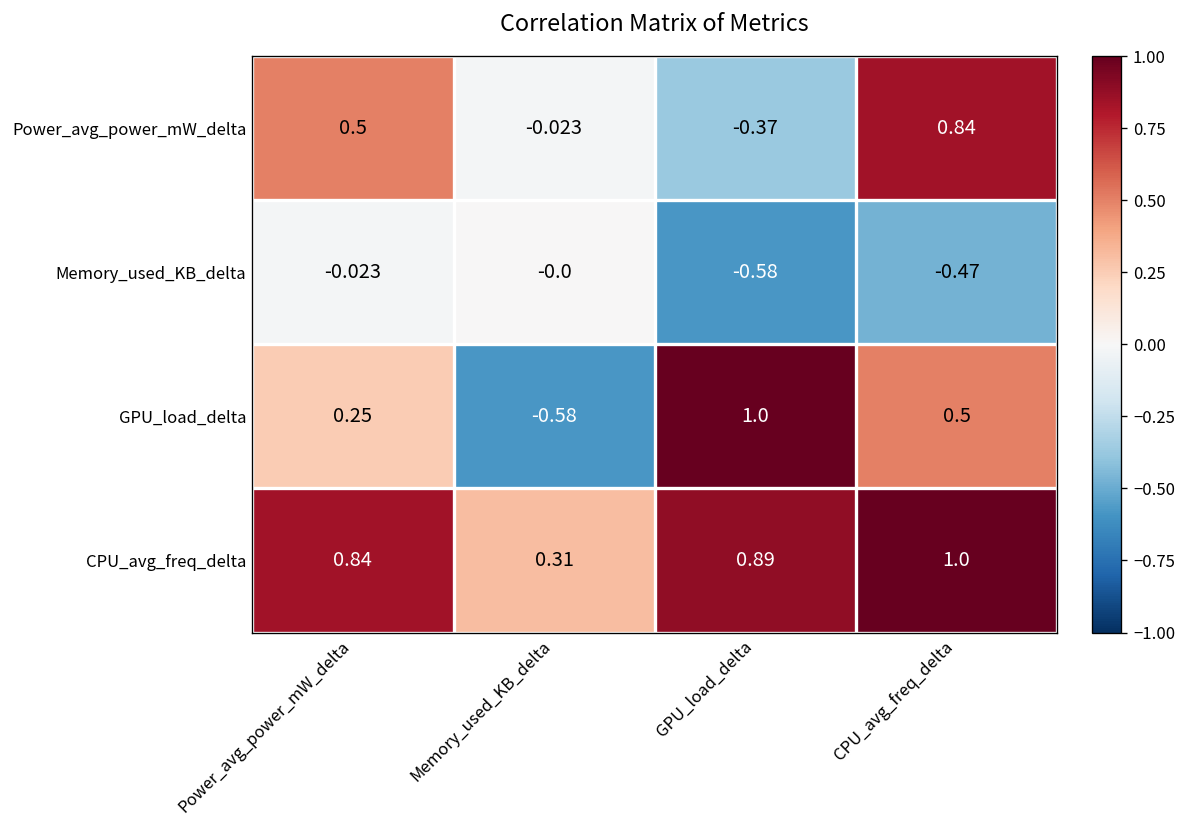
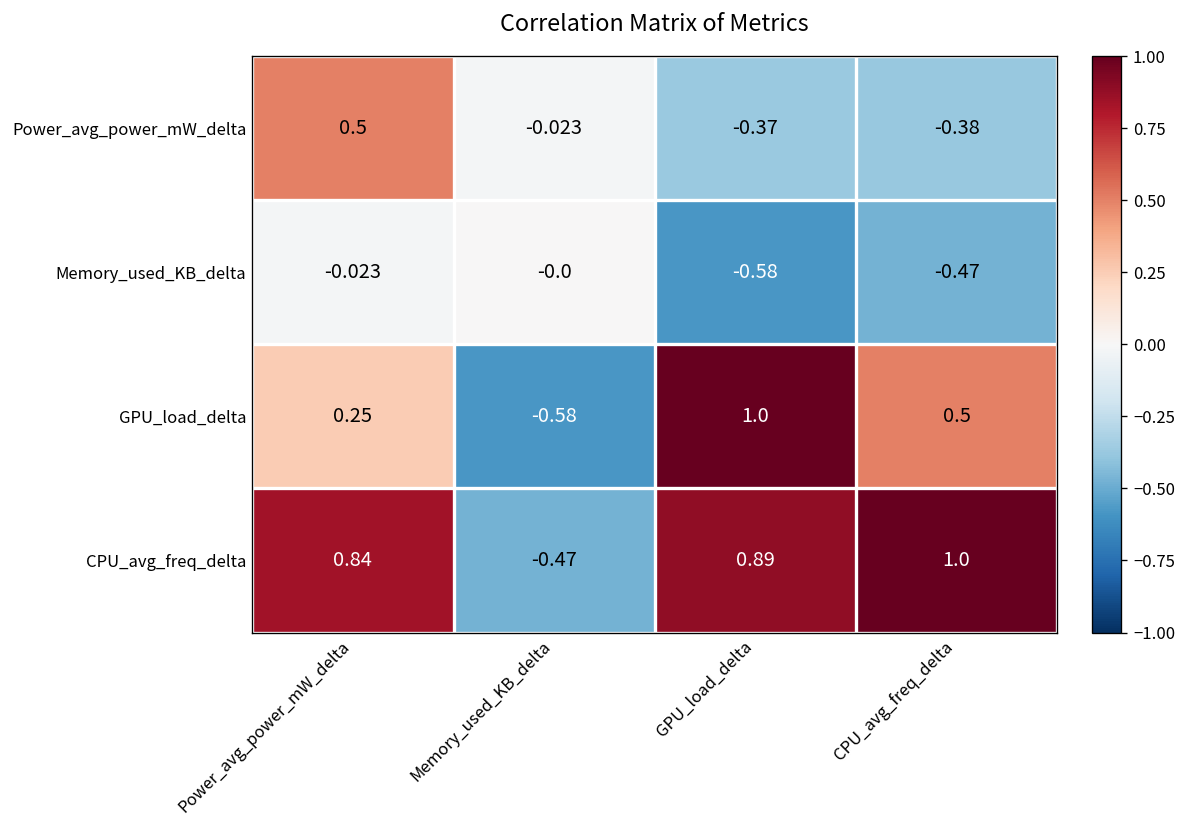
Power_avg_power_mW_delta, CPU_avg_freq_delta: 0.84 -> -0.38
CPU_avg_freq_delta, Memory_used_KB_delta: 0.31 -> -0.47
